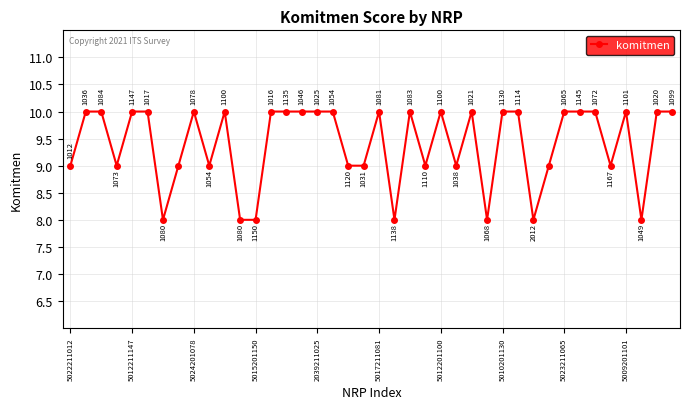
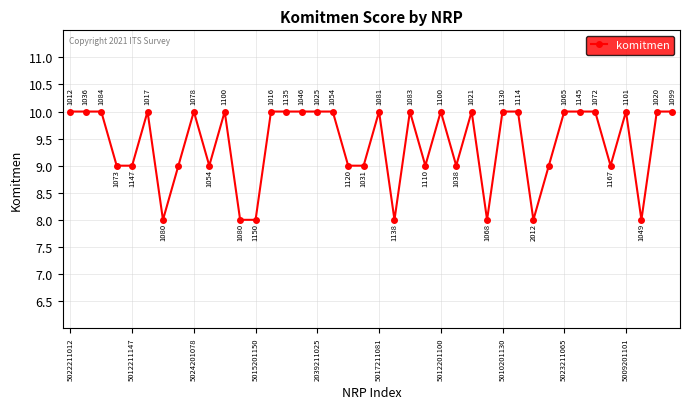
5022211012: 9 -> 10
5012211147: 10 -> 9
